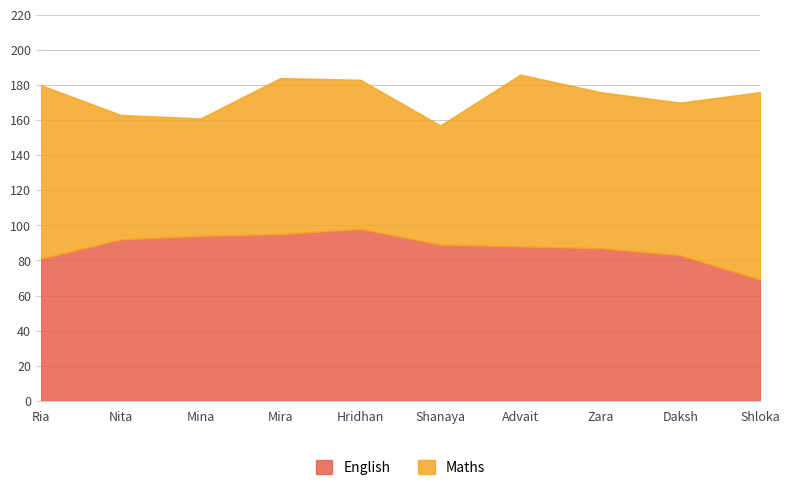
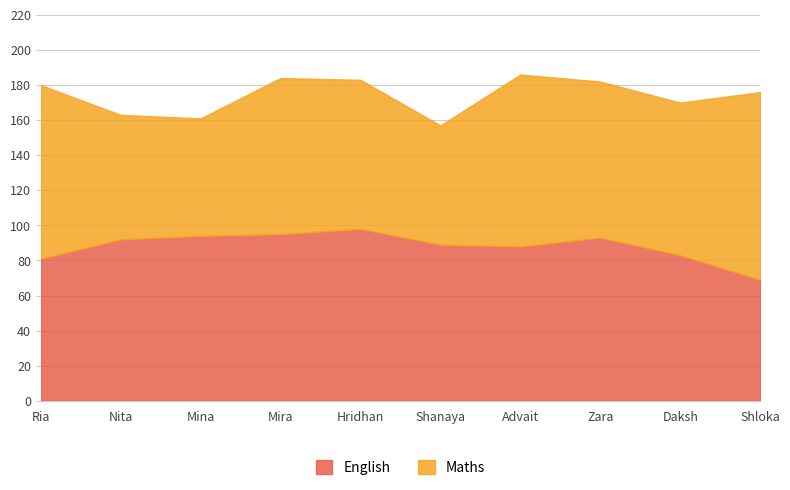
English, Zara: 87 -> 93
